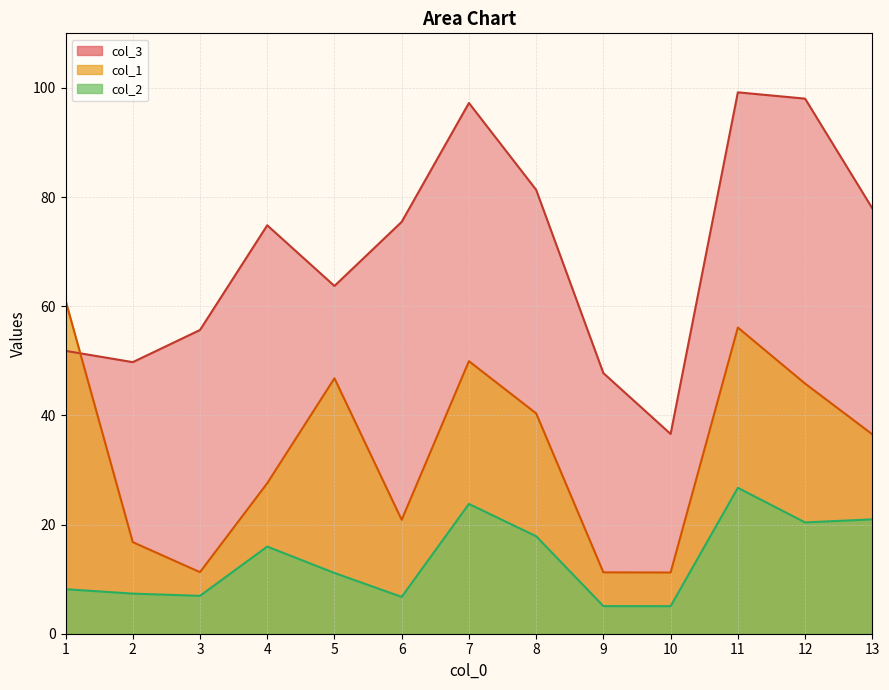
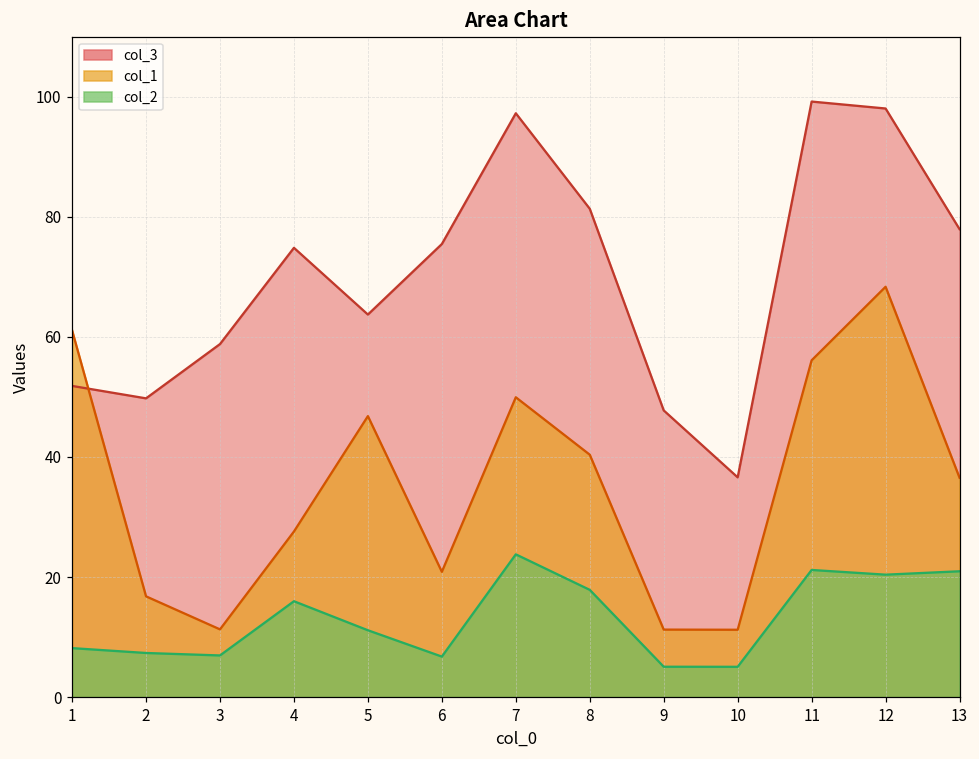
col_3, 3: 56 -> 59
col_2, 11: 27 -> 21
col_1, 12: 46 -> 68
